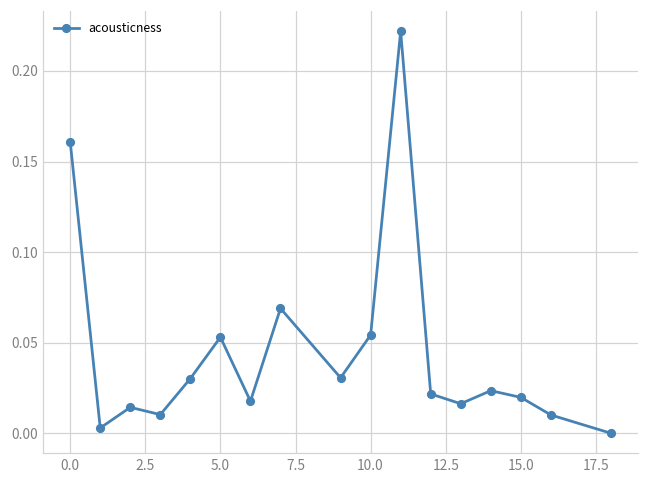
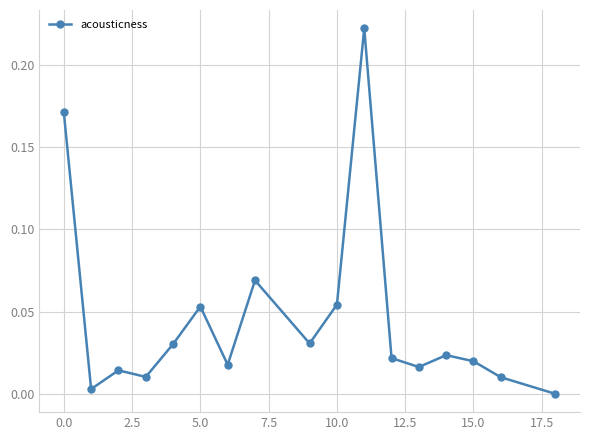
0.0: 0.161 -> 0.171
